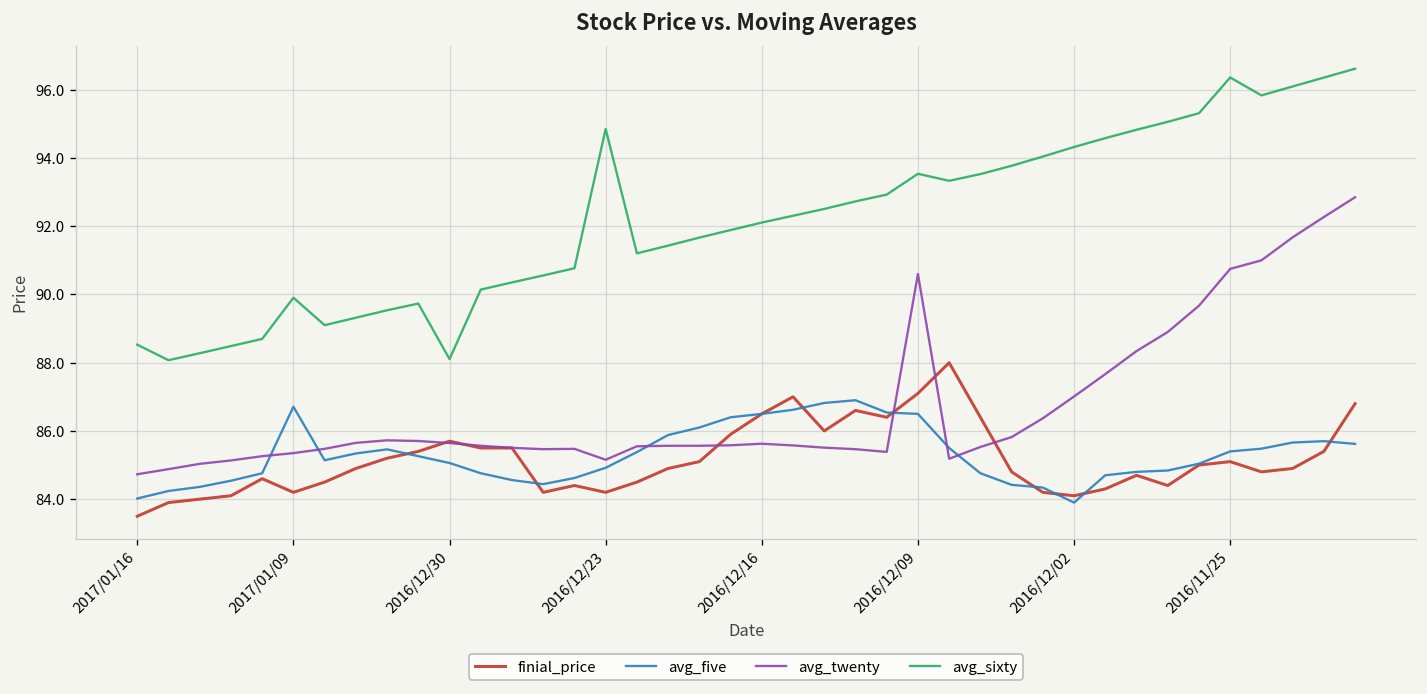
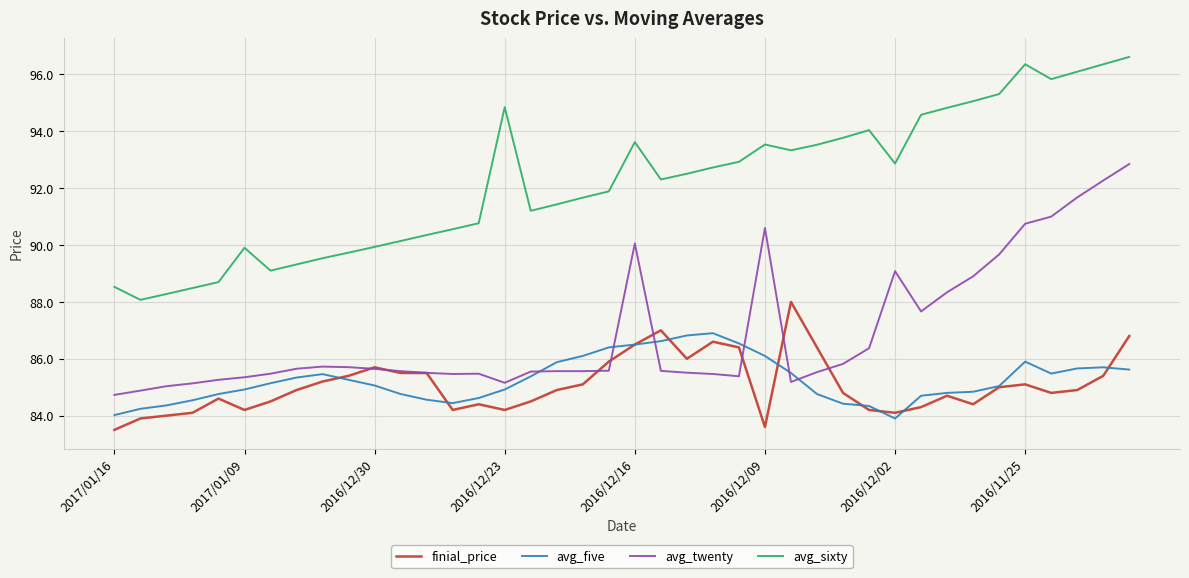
avg_five, 2017/01/09: 86.7 -> 84.9
avg_sixty, 2016/12/30: 88.1 -> 89.9
avg_twenty, 2016/12/16: 85.6 -> 90.1
avg_sixty, 2016/12/16: 92.1 -> 93.6
finial_price, 2016/12/09: 87.1 -> 83.6
avg_five, 2016/12/09: 86.5 -> 86.1
avg_twenty, 2016/12/02: 87.0 -> 89.1
avg_sixty, 2016/12/02: 94.3 -> 92.9
avg_five, 2016/11/25: 85.4 -> 85.9
